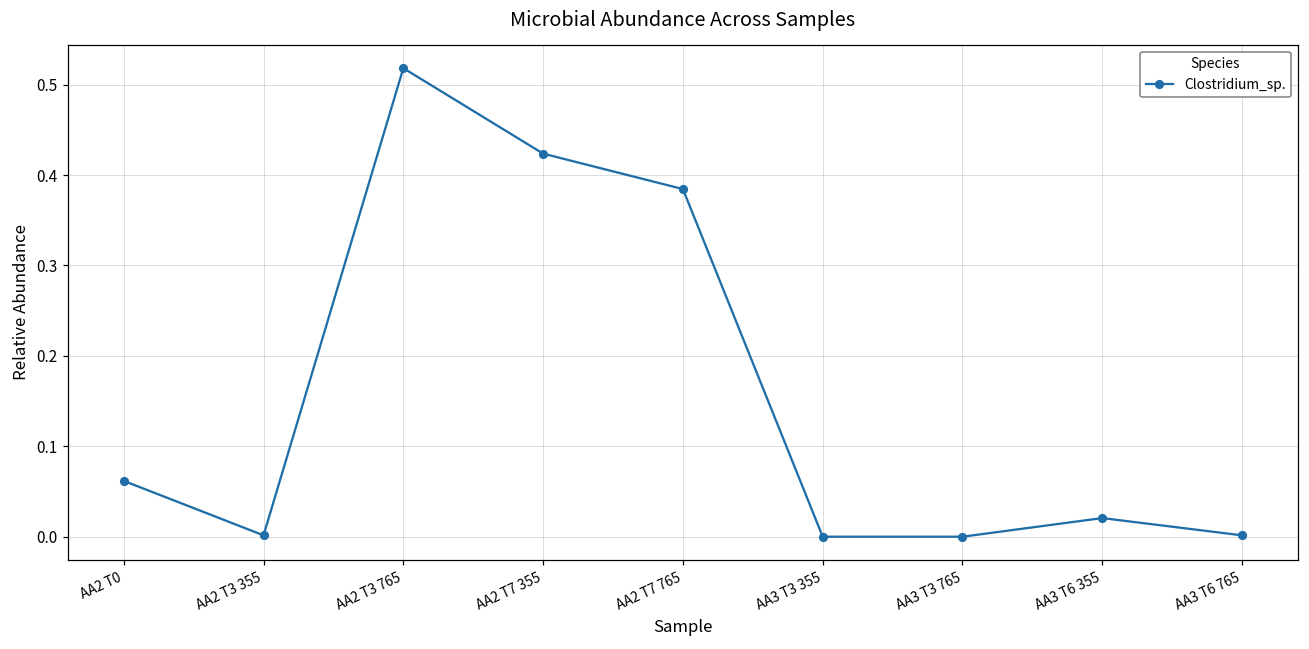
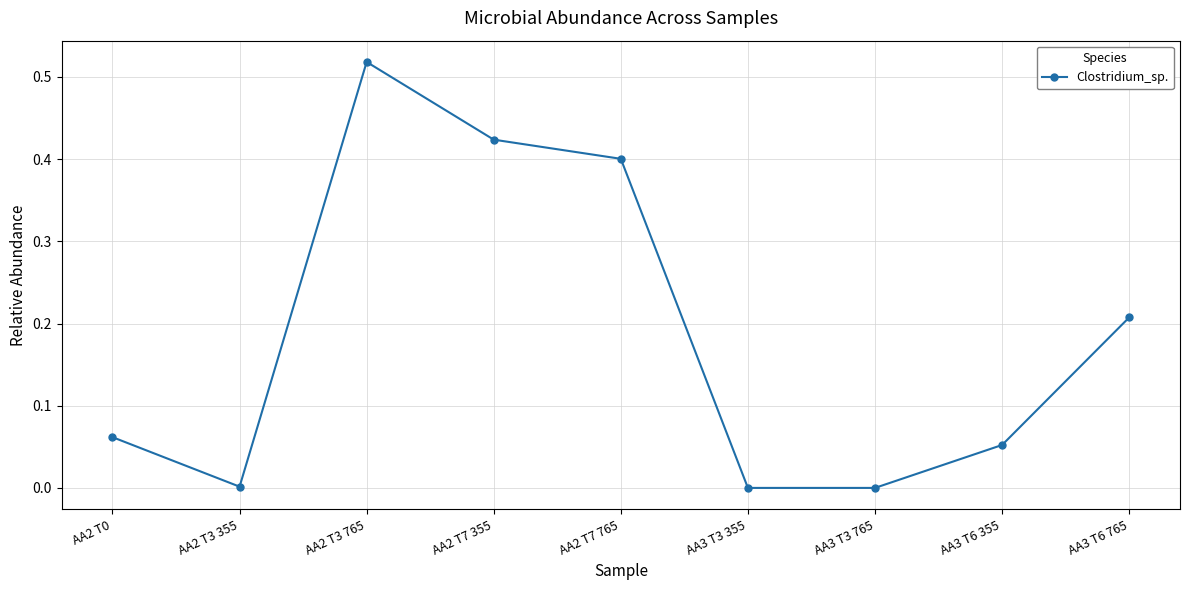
AA2 T7 765: 0.38 -> 0.40
AA3 T6 355: 0.02 -> 0.05
AA3 T6 765: 0.00 -> 0.21
